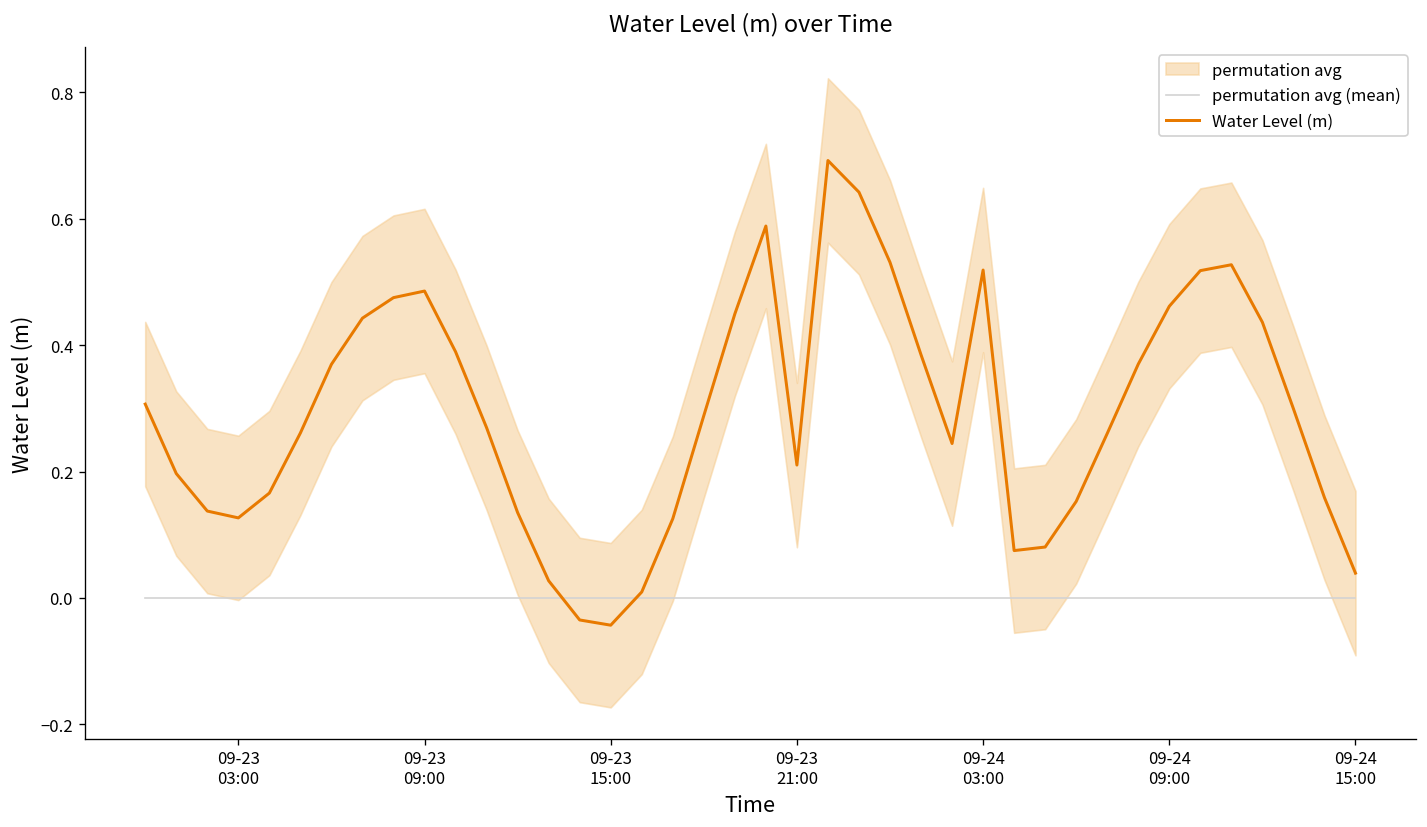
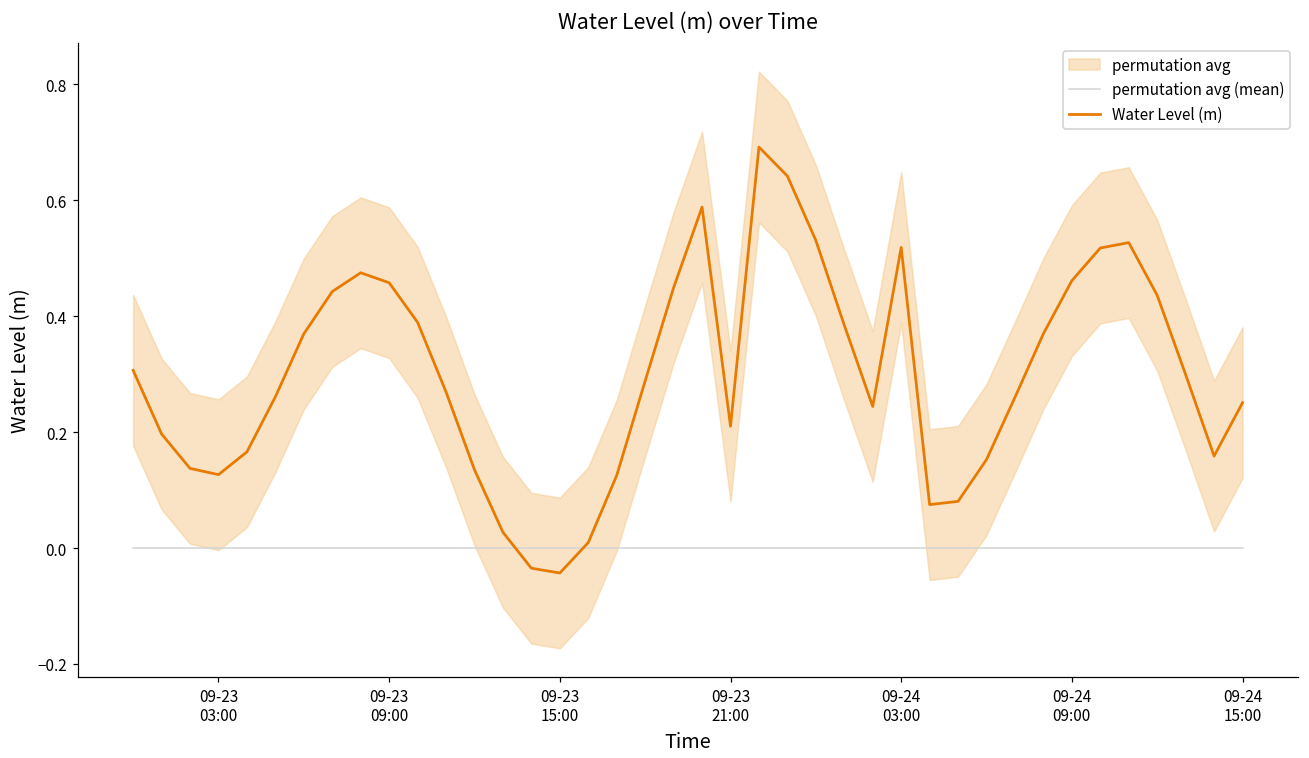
Water Level (m), 09-23 09:00: 0.49 -> 0.46
Water Level (m), 09-24 15:00: 0.04 -> 0.25
